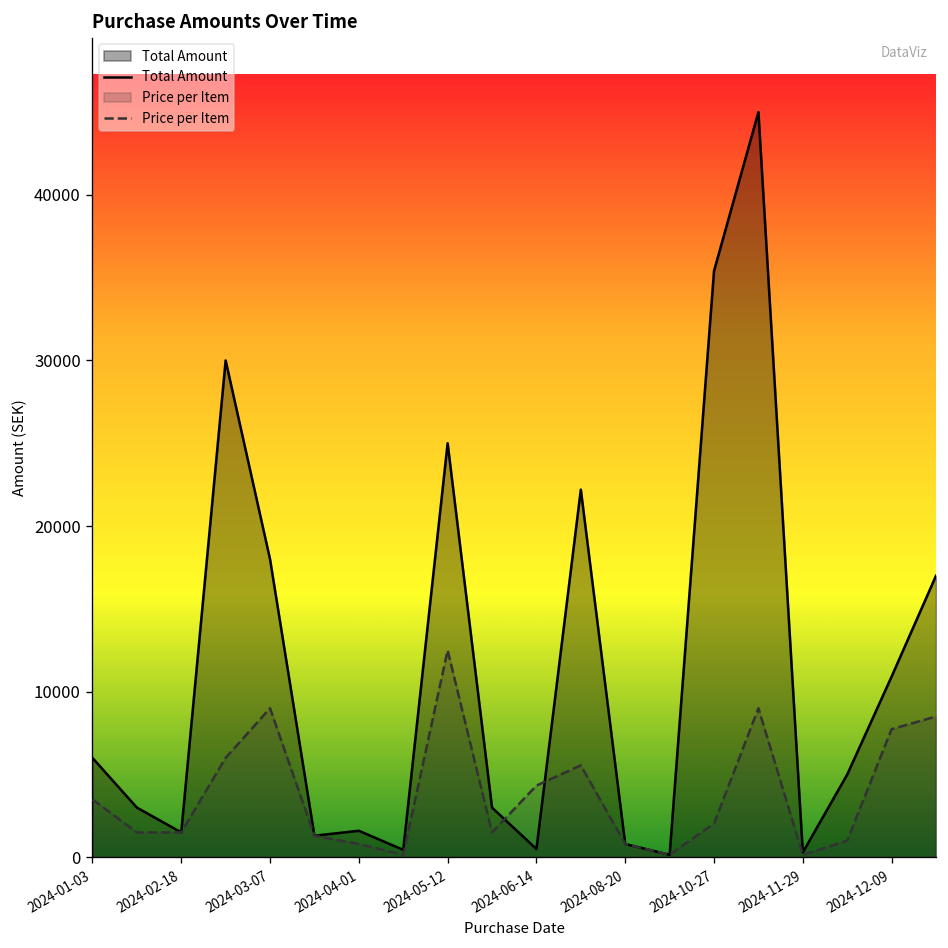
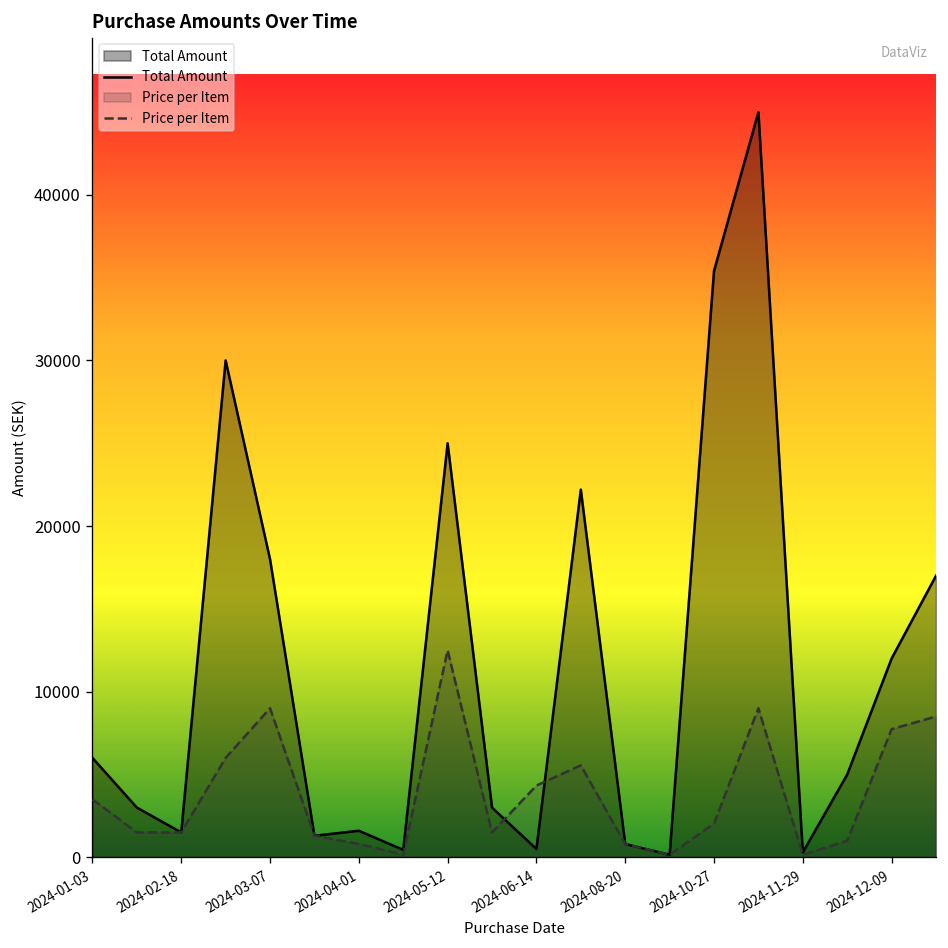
Total Amount, 2024-12-09: 10900 -> 12000
